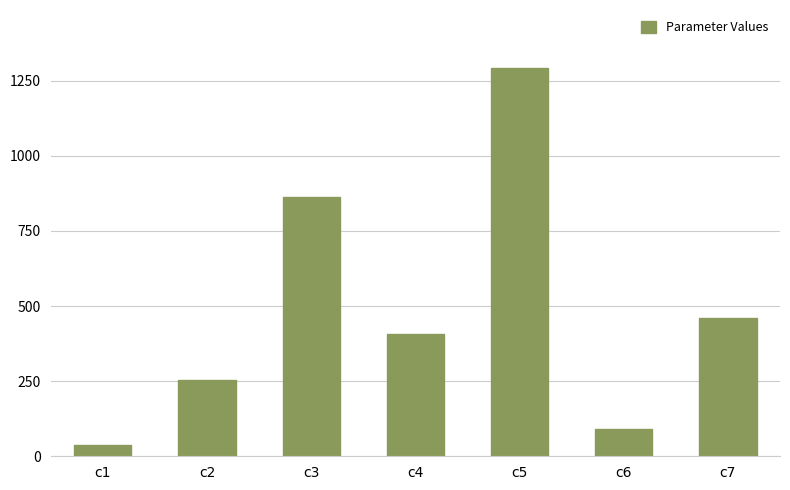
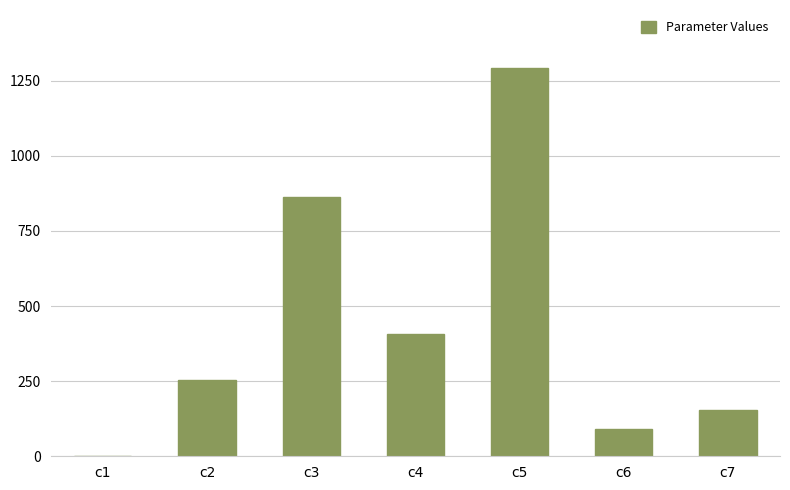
c1: 40 -> 0
c7: 460 -> 160
